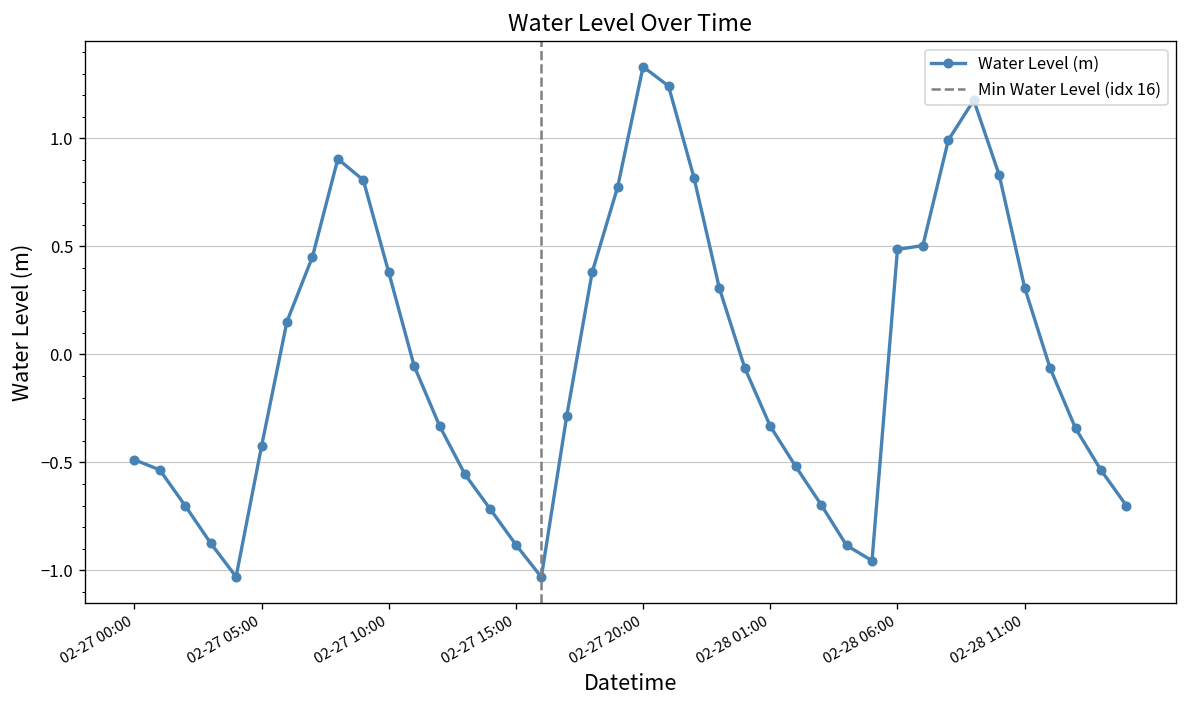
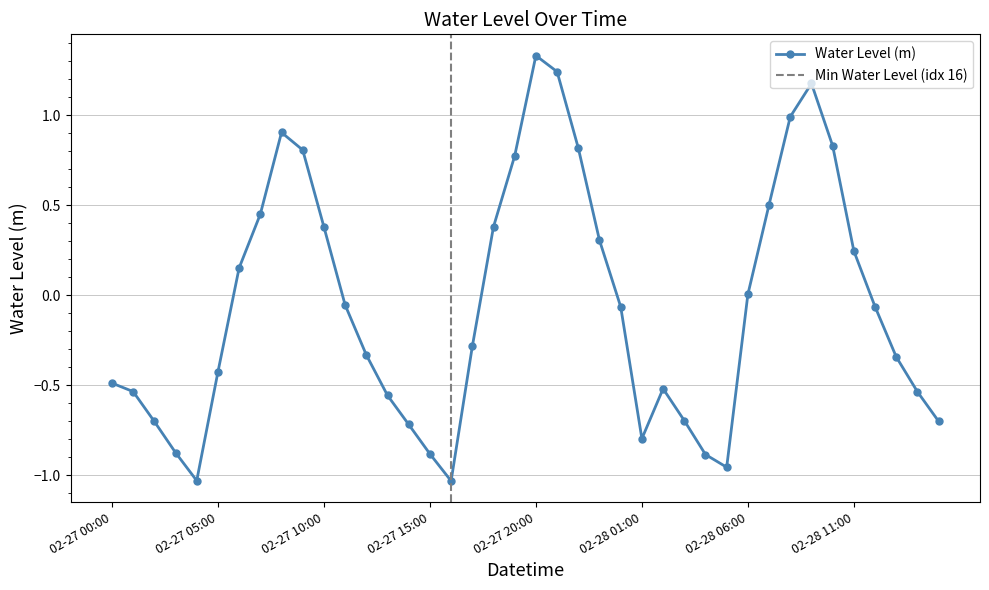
02-28 01:00: -0.33 -> -0.80
02-28 06:00: 0.49 -> 0.01
02-28 11:00: 0.31 -> 0.25
